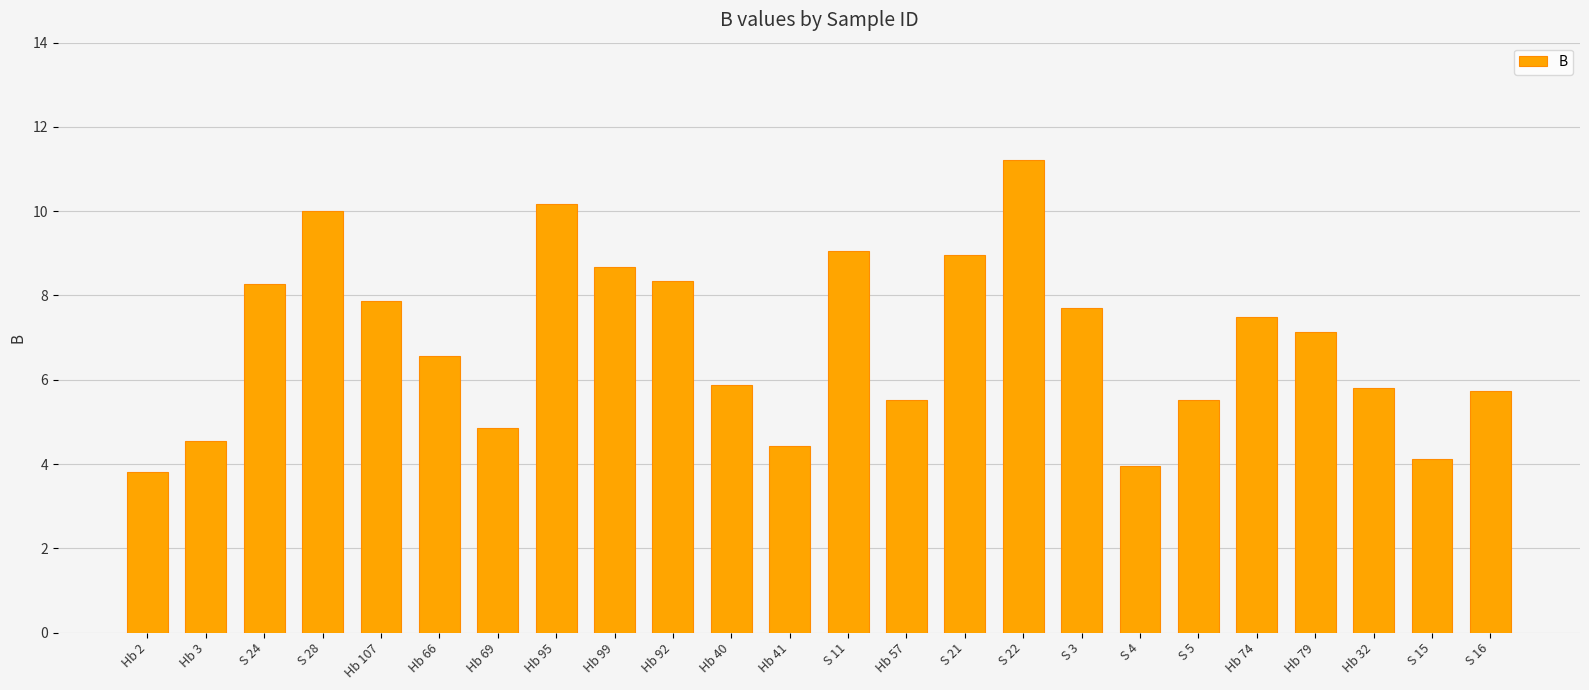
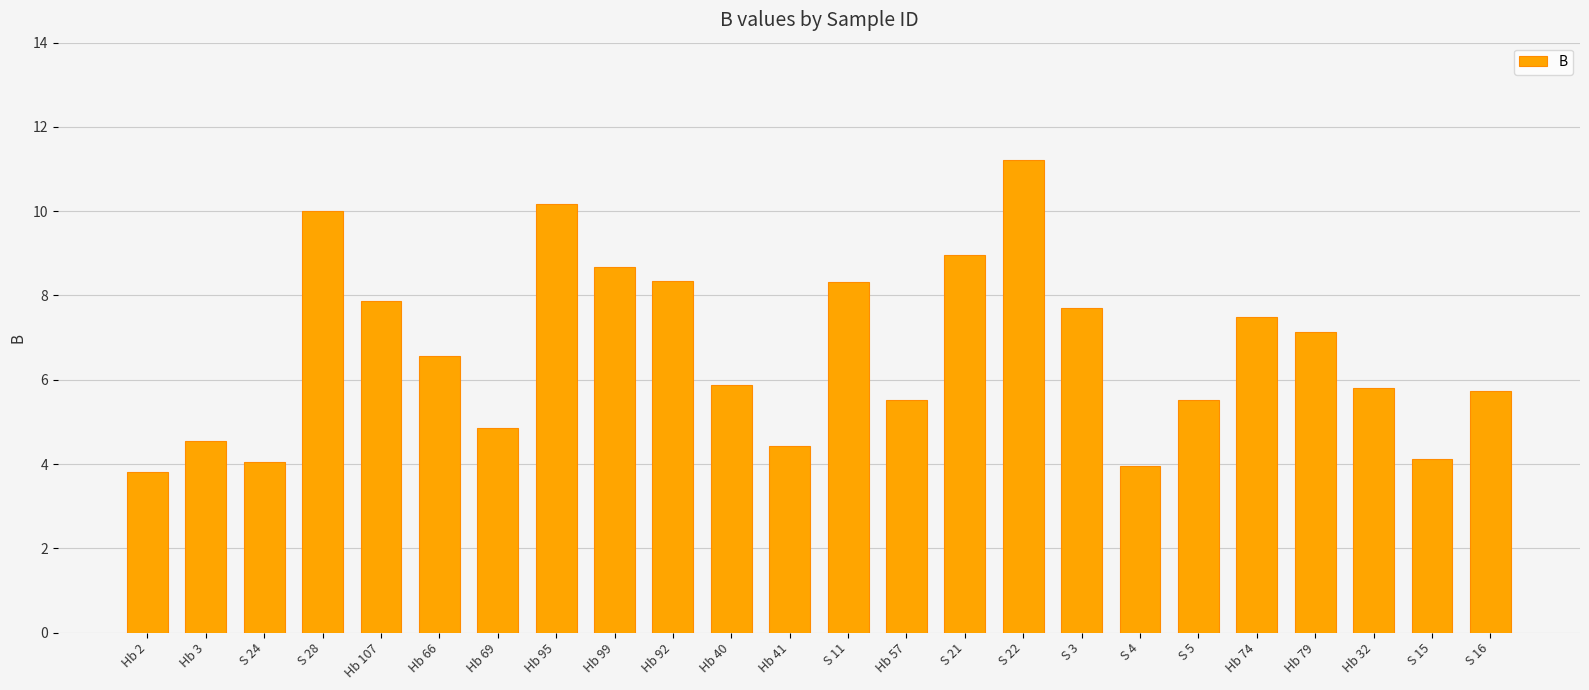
S 24: 8.3 -> 4.0
S 11: 9.1 -> 8.3
